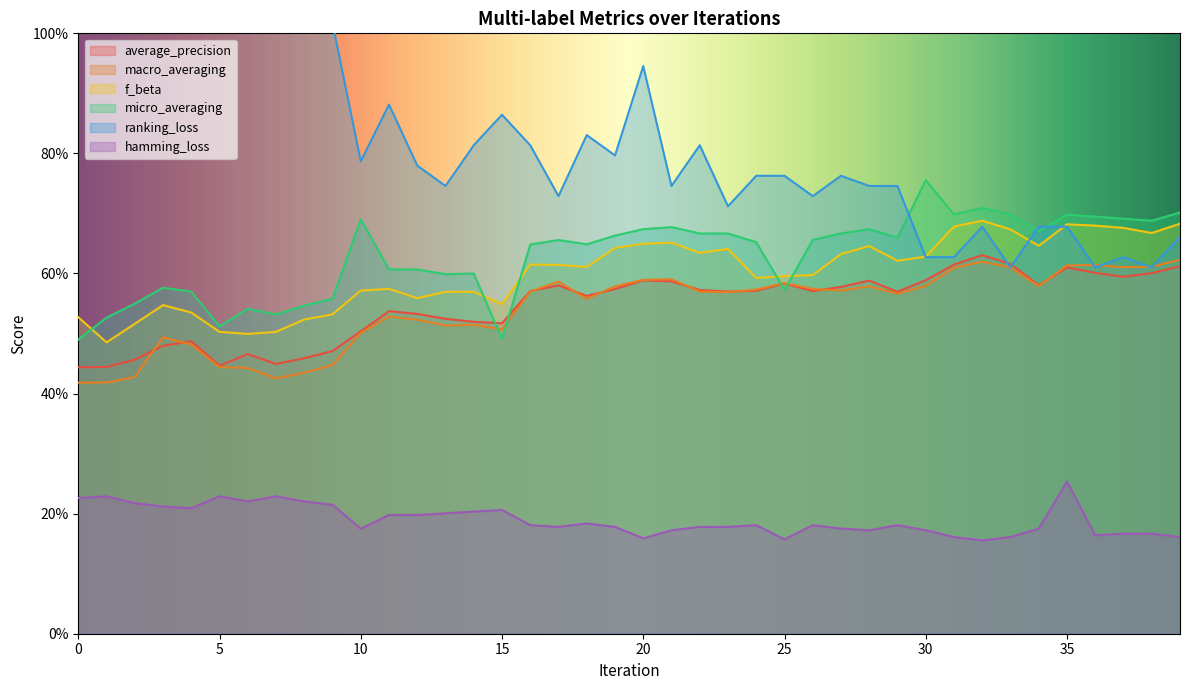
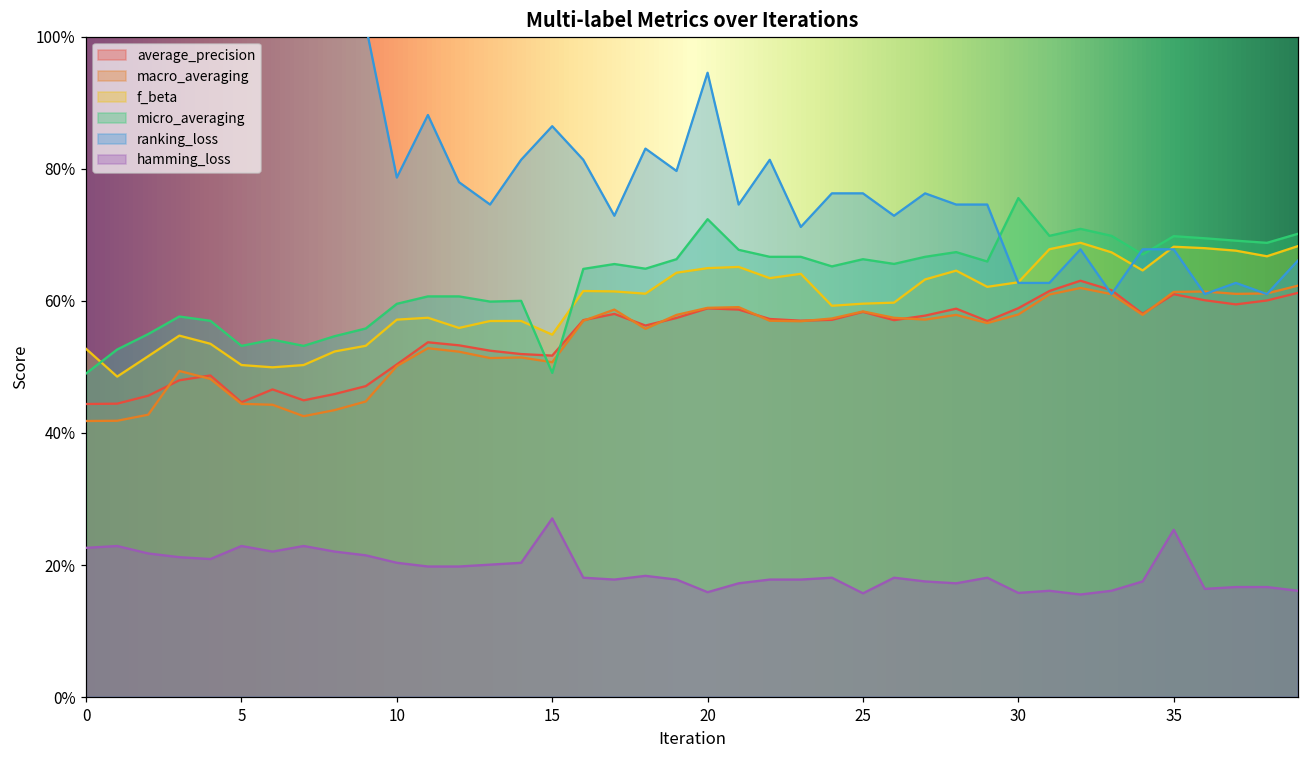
micro_averaging, 5: 51% -> 53%
micro_averaging, 10: 69% -> 60%
hamming_loss, 10: 17% -> 20%
hamming_loss, 15: 21% -> 27%
micro_averaging, 20: 67% -> 72%
micro_averaging, 25: 57% -> 66%
hamming_loss, 30: 17% -> 16%
